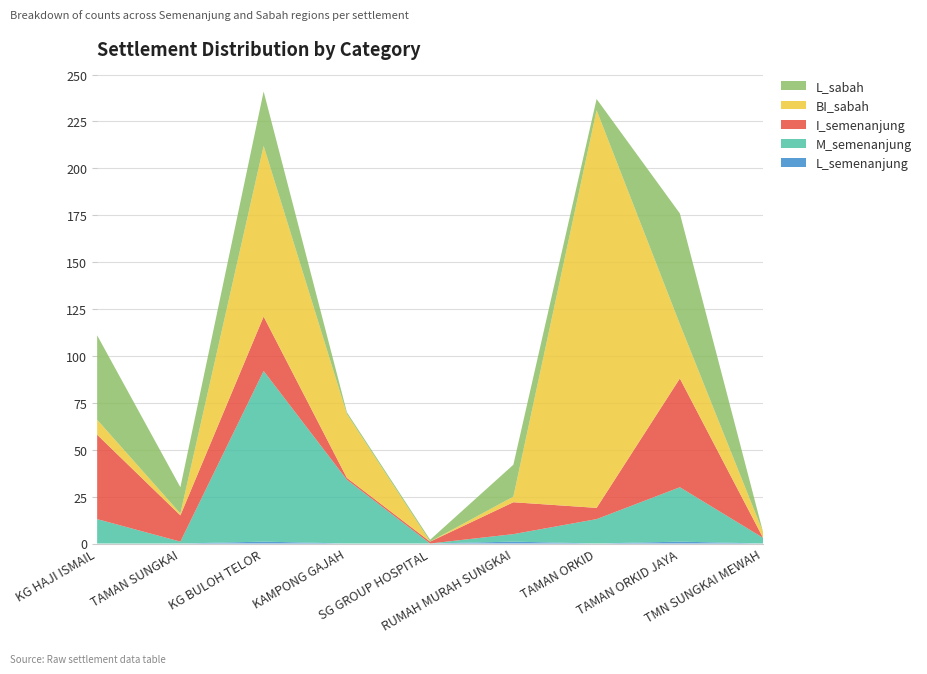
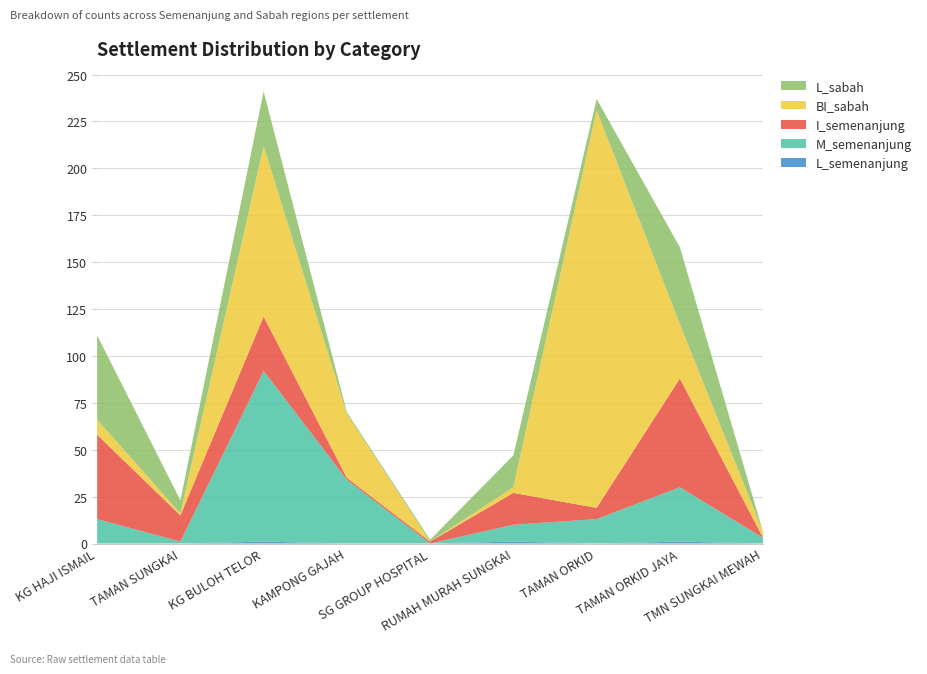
L_sabah, TAMAN SUNGKAI: 14 -> 7
M_semenanjung, RUMAH MURAH SUNGKAI: 4 -> 9
L_sabah, TAMAN ORKID JAYA: 59 -> 41
